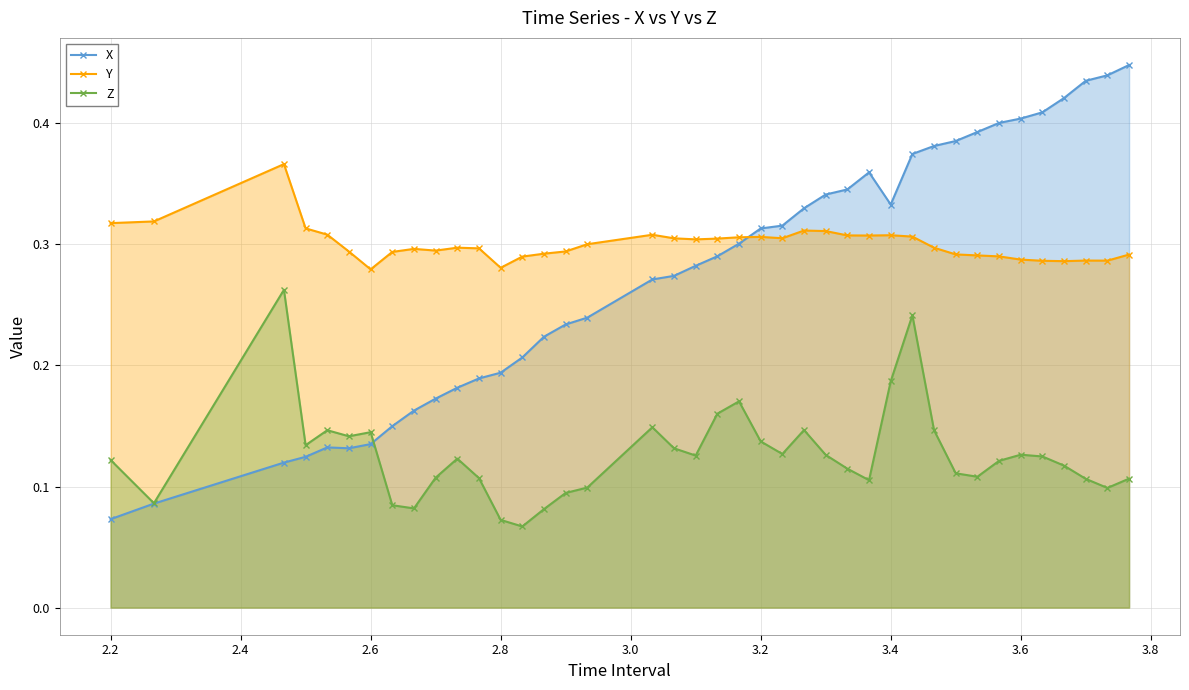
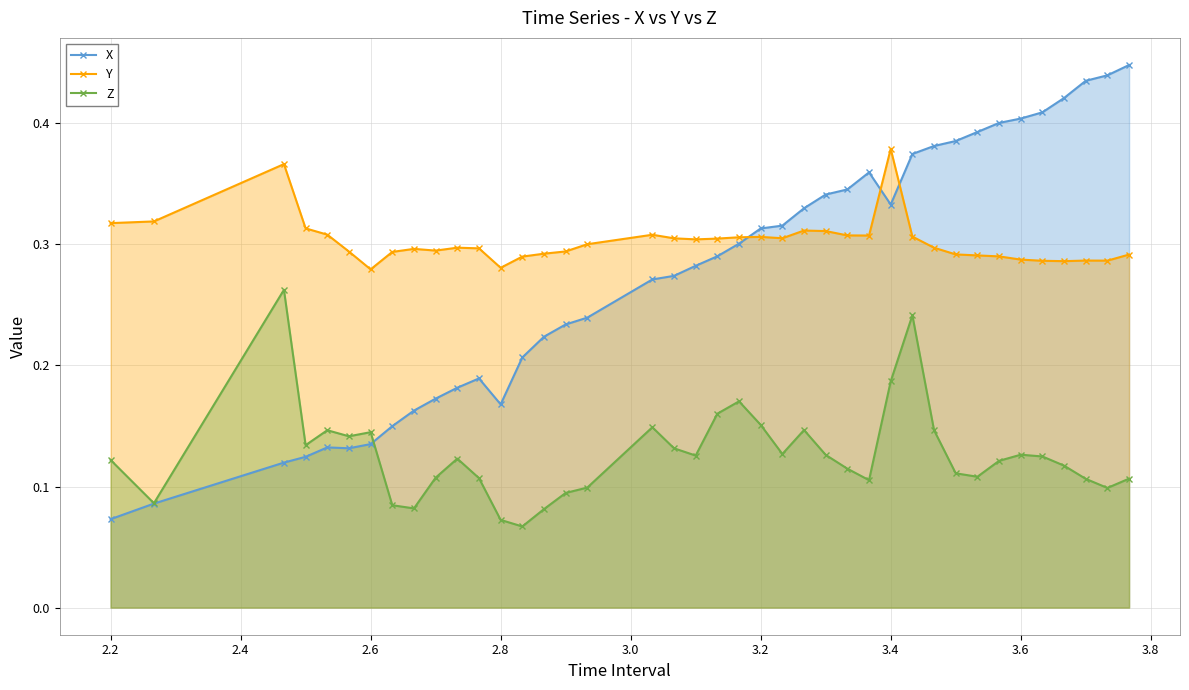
X, 2.8: 0.194 -> 0.168
Z, 3.2: 0.137 -> 0.151
Y, 3.4: 0.308 -> 0.379
